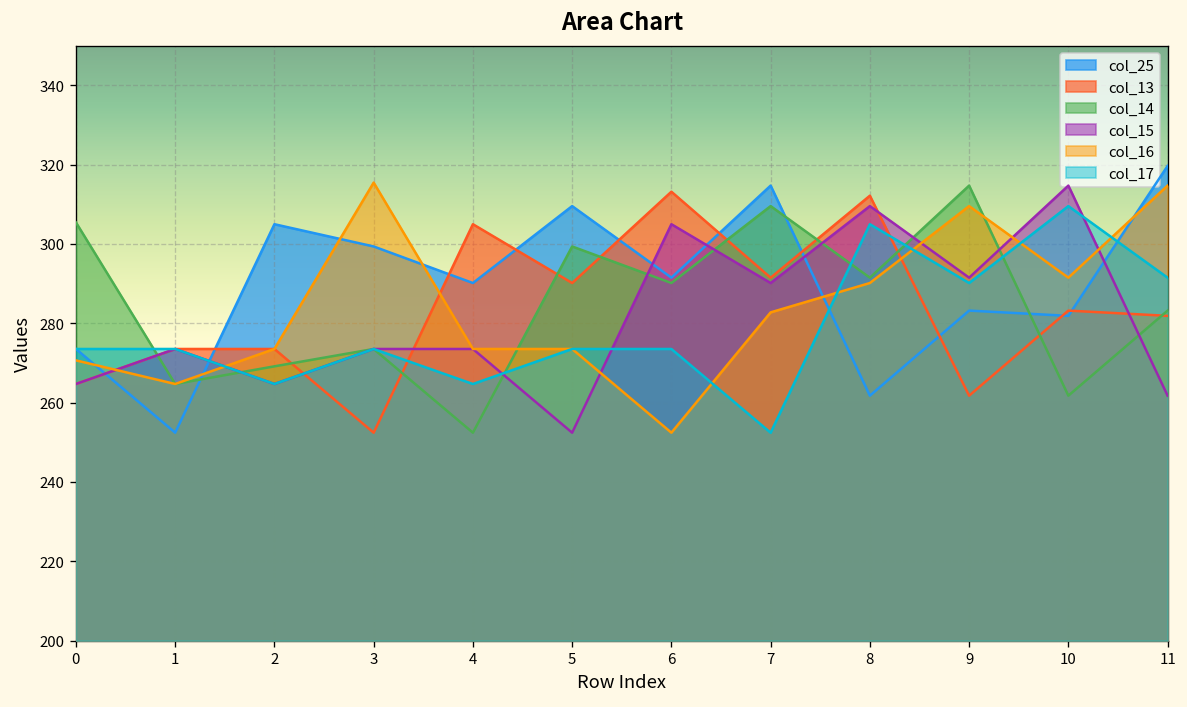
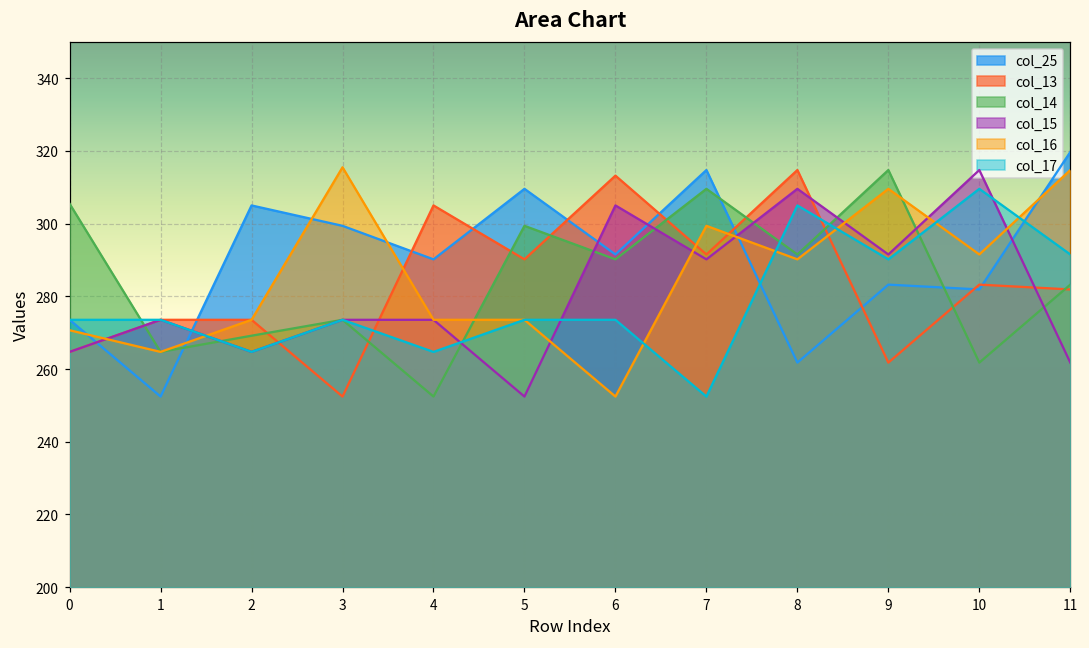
col_16, 7: 283 -> 299
col_13, 8: 312 -> 315
